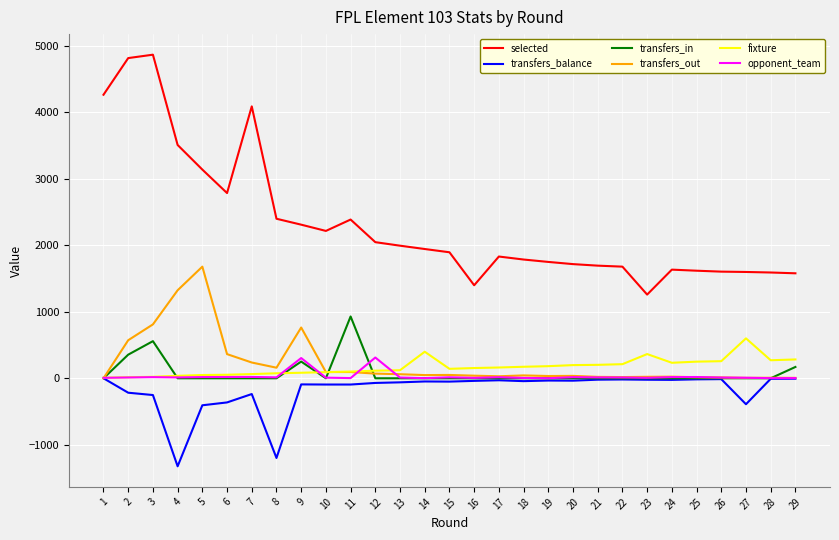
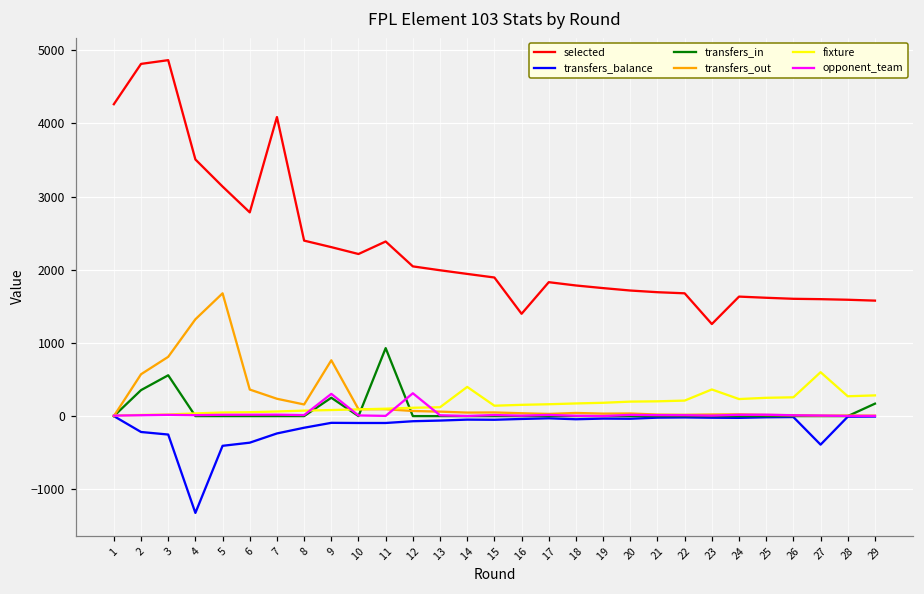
transfers_balance, 8: -1200 -> -200
